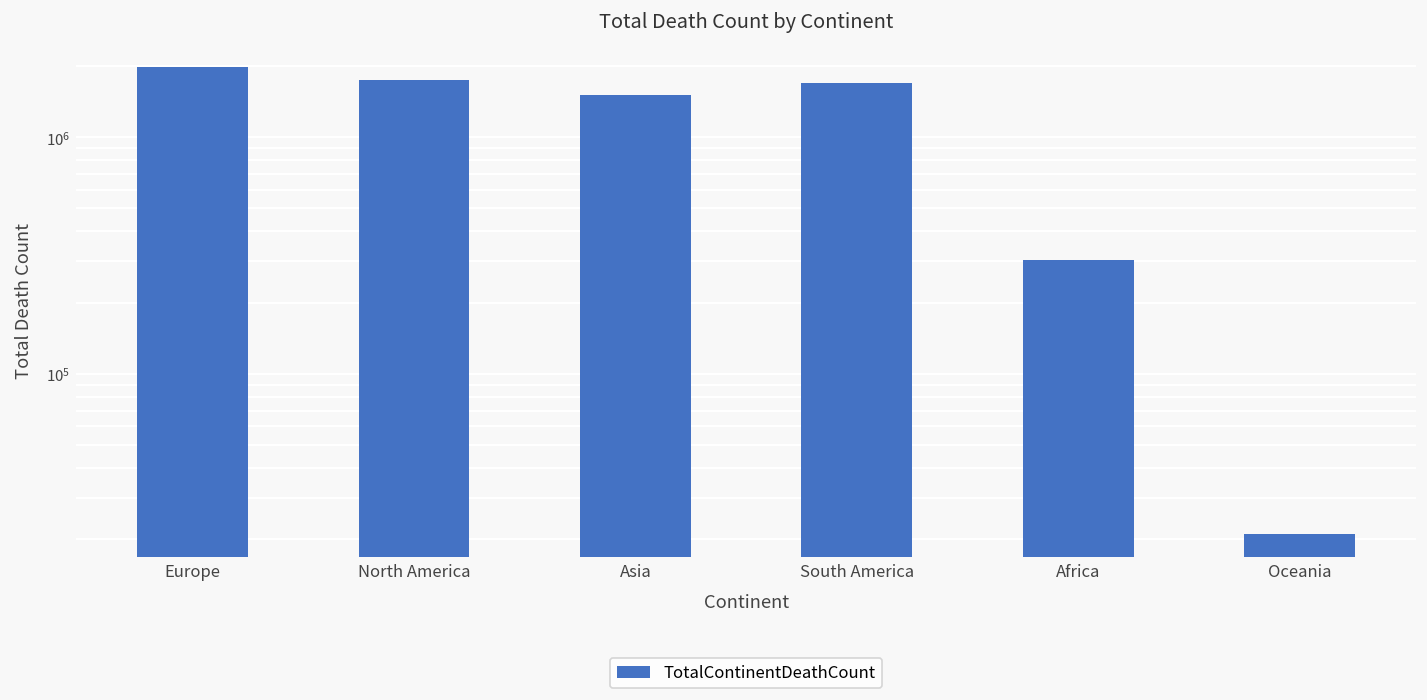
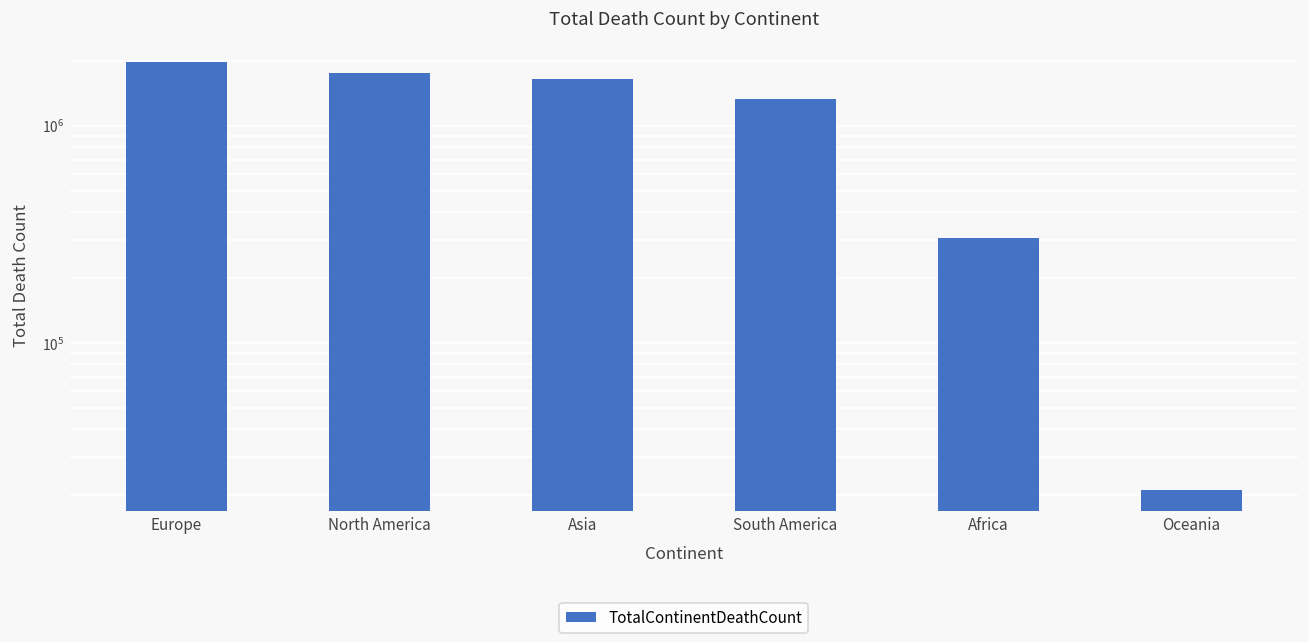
Asia: 1500000 -> 1600000
South America: 1700000 -> 1300000
